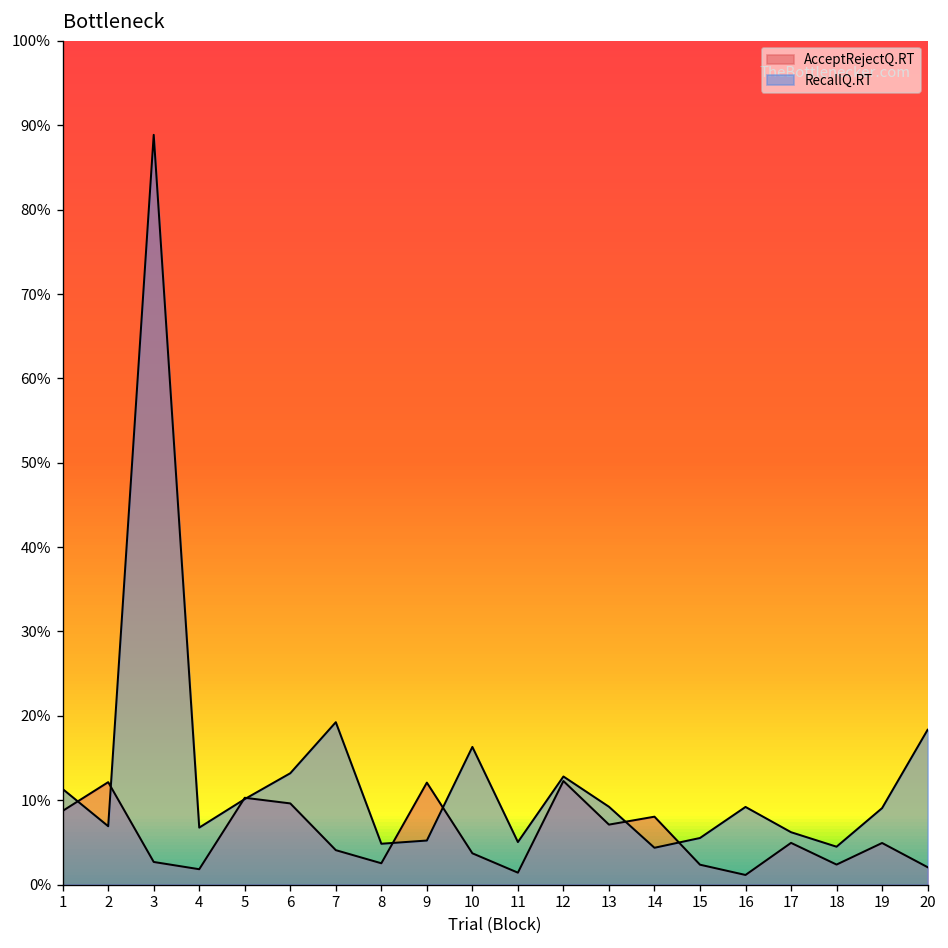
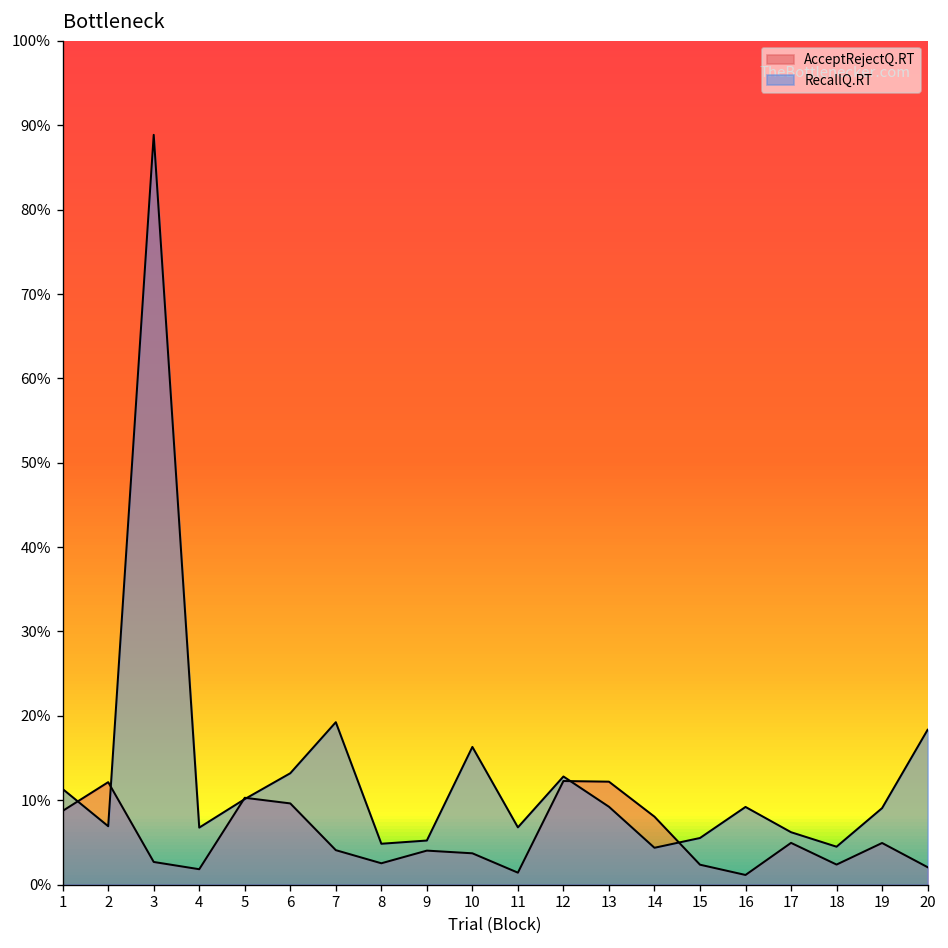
AcceptRejectQ.RT, 9: 12% -> 4%
RecallQ.RT, 11: 5% -> 7%
AcceptRejectQ.RT, 13: 7% -> 12%
